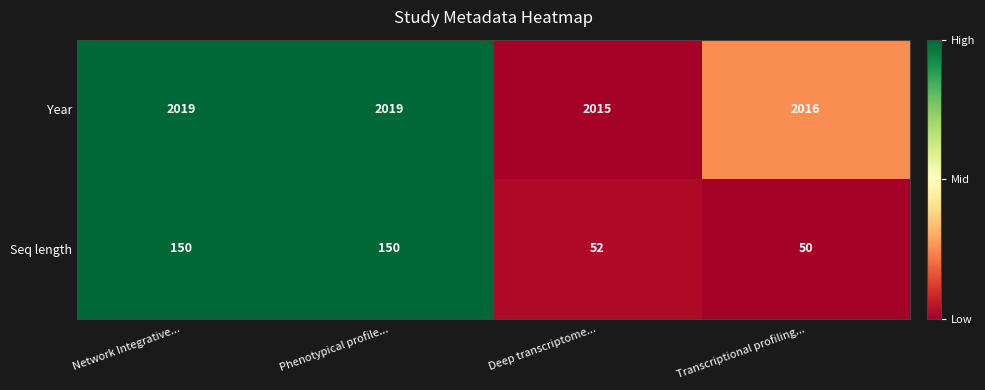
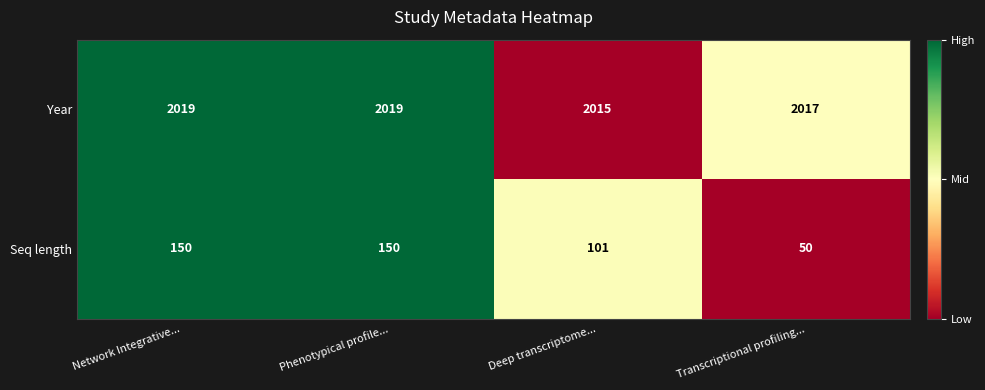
Year, Transcriptional profiling...: 2016 -> 2017
Seq length, Deep transcriptome...: 52 -> 101
